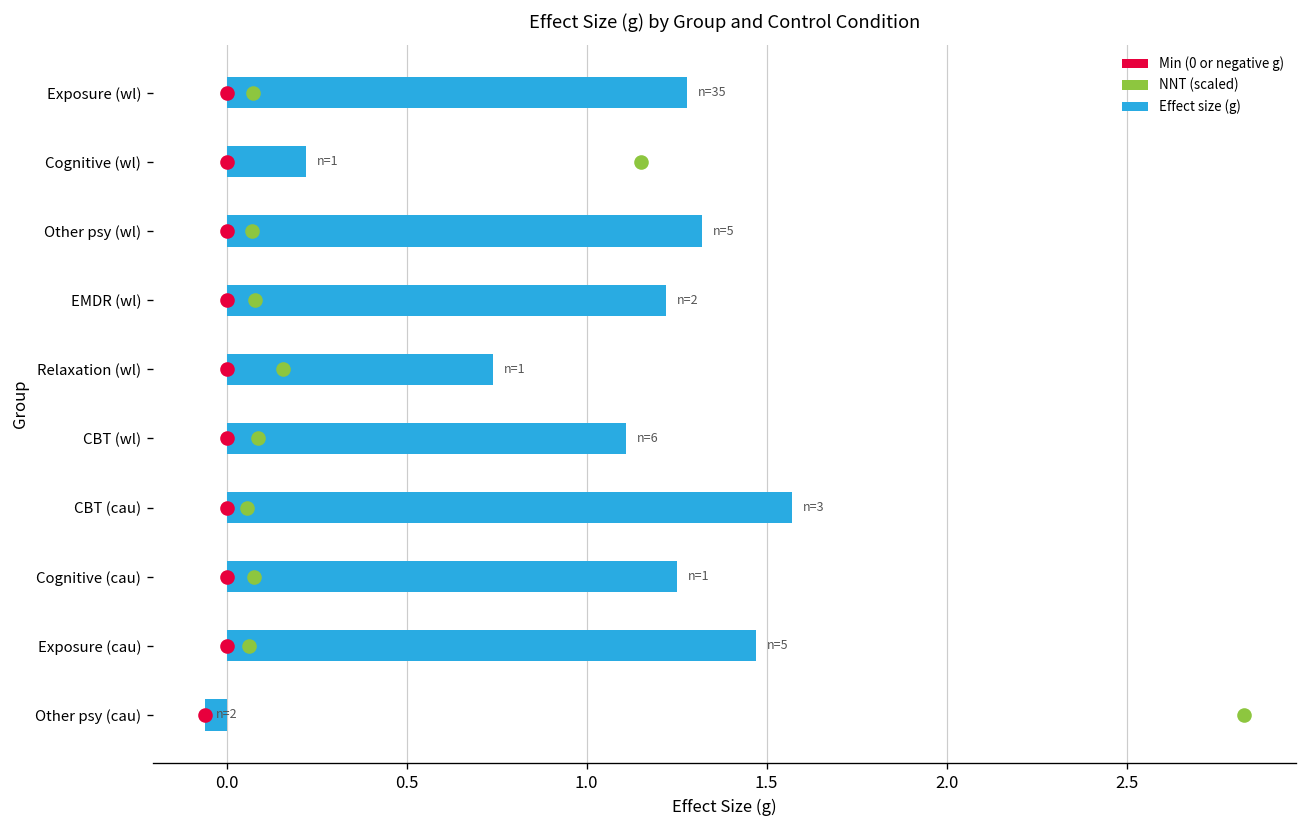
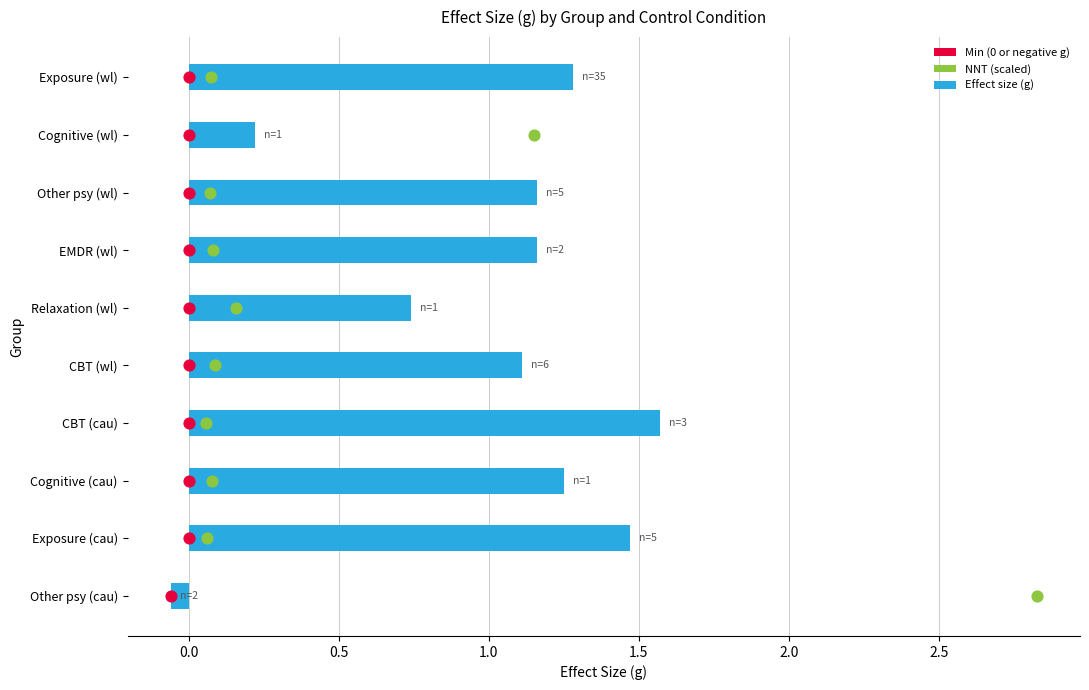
Effect size (g), Other psy (wl): 1.32 -> 1.16
Effect size (g), EMDR (wl): 1.22 -> 1.16
